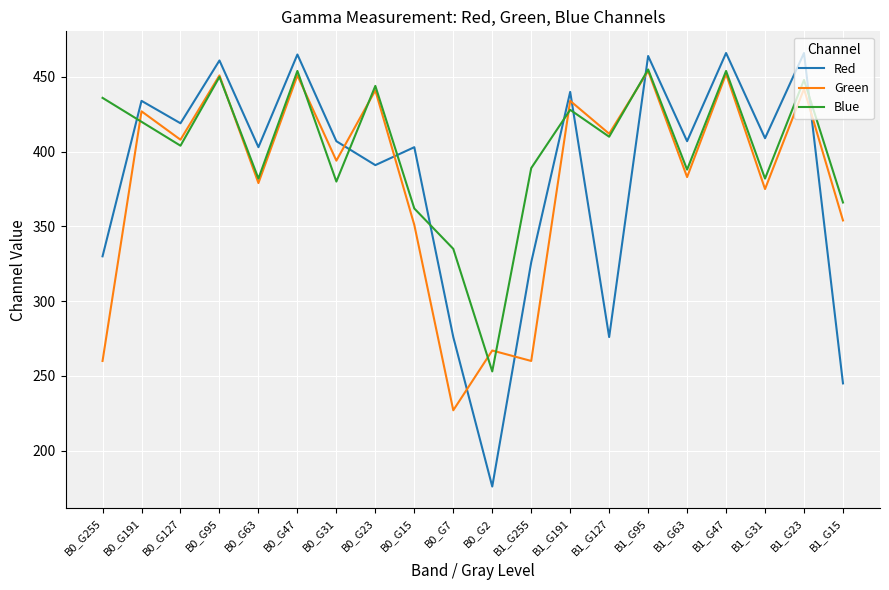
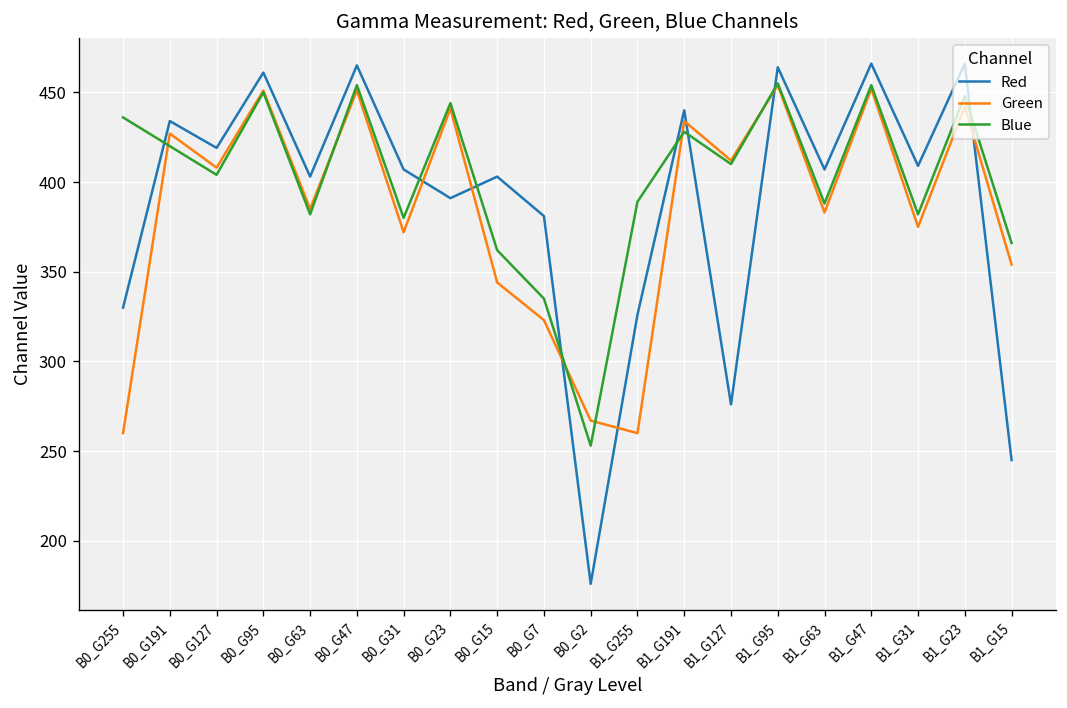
Green, B0_G63: 379 -> 385
Green, B0_G31: 394 -> 372
Green, B0_G15: 351 -> 344
Red, B0_G7: 276 -> 381
Green, B0_G7: 227 -> 323
